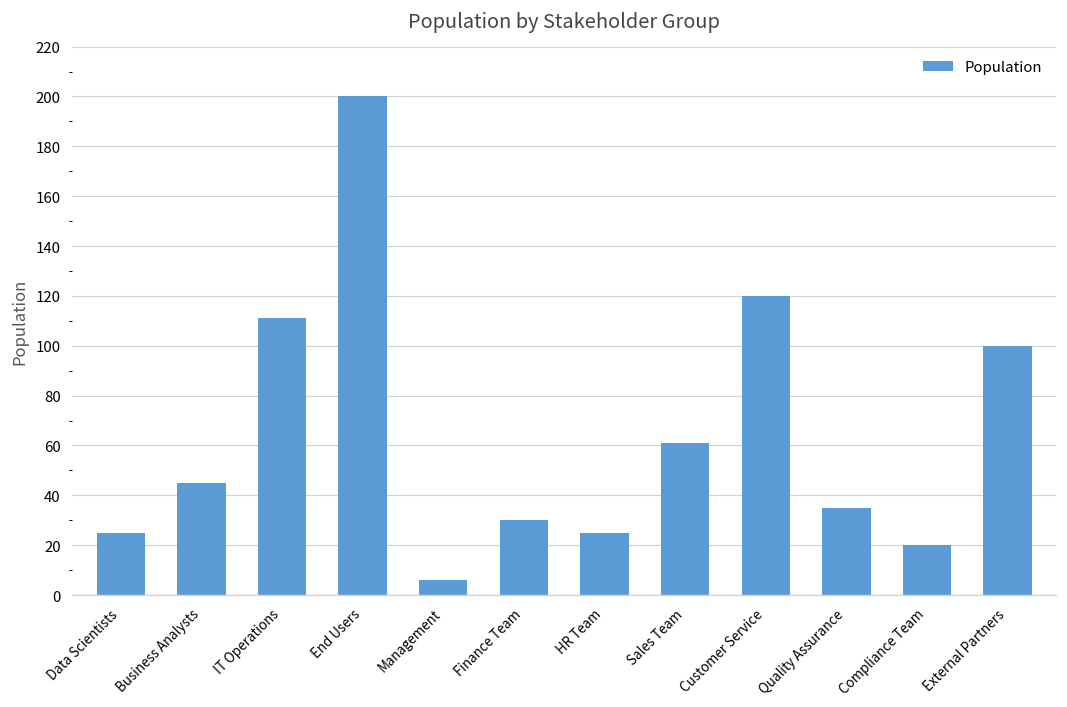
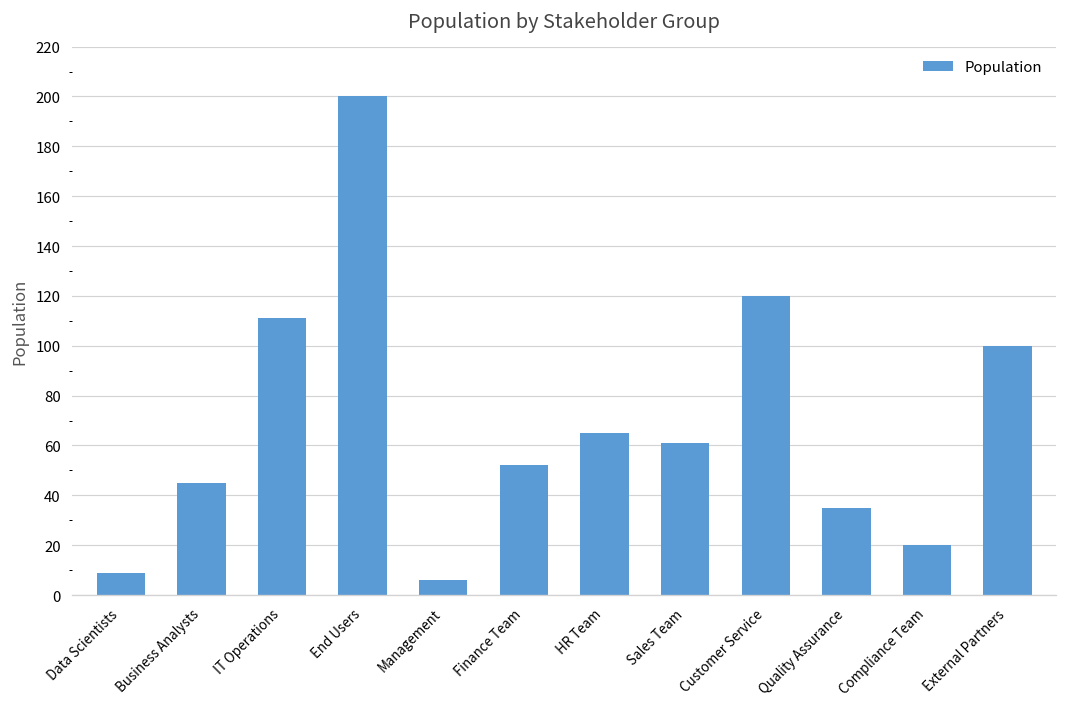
Data Scientists: 25 -> 9
Finance Team: 30 -> 52
HR Team: 25 -> 65
